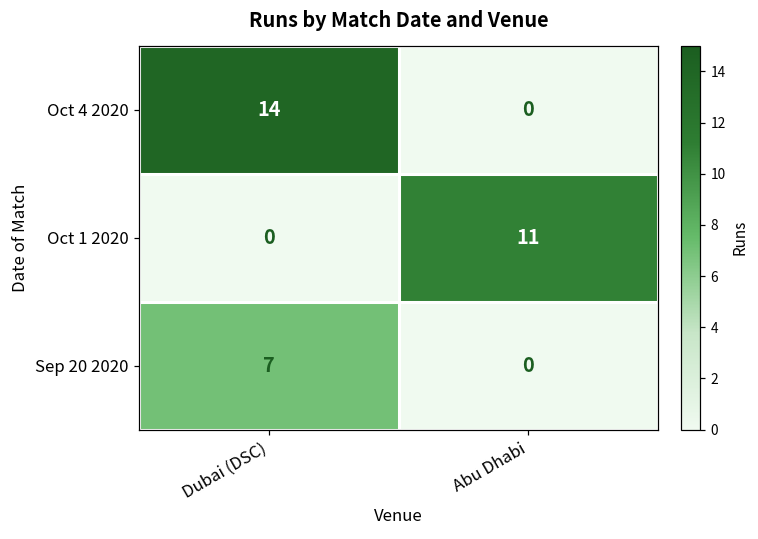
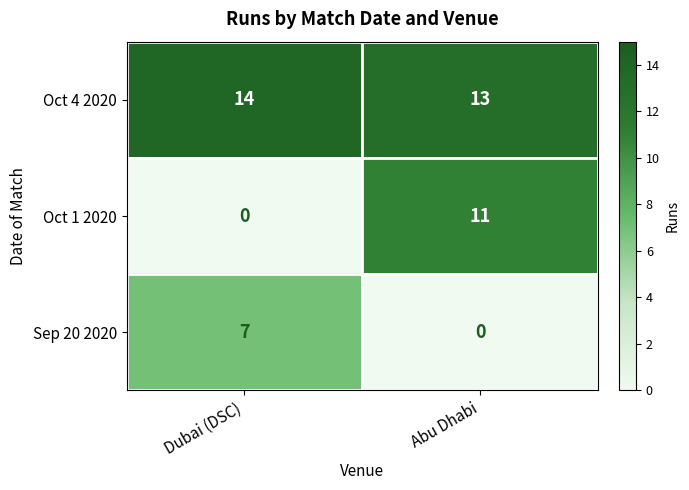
Oct 4 2020, Abu Dhabi: 0 -> 13
